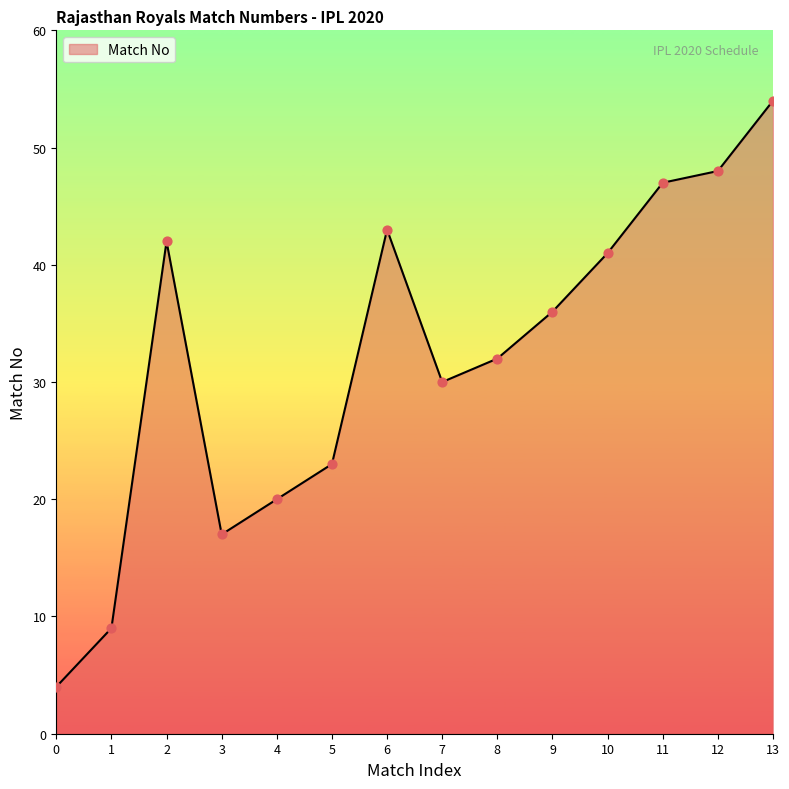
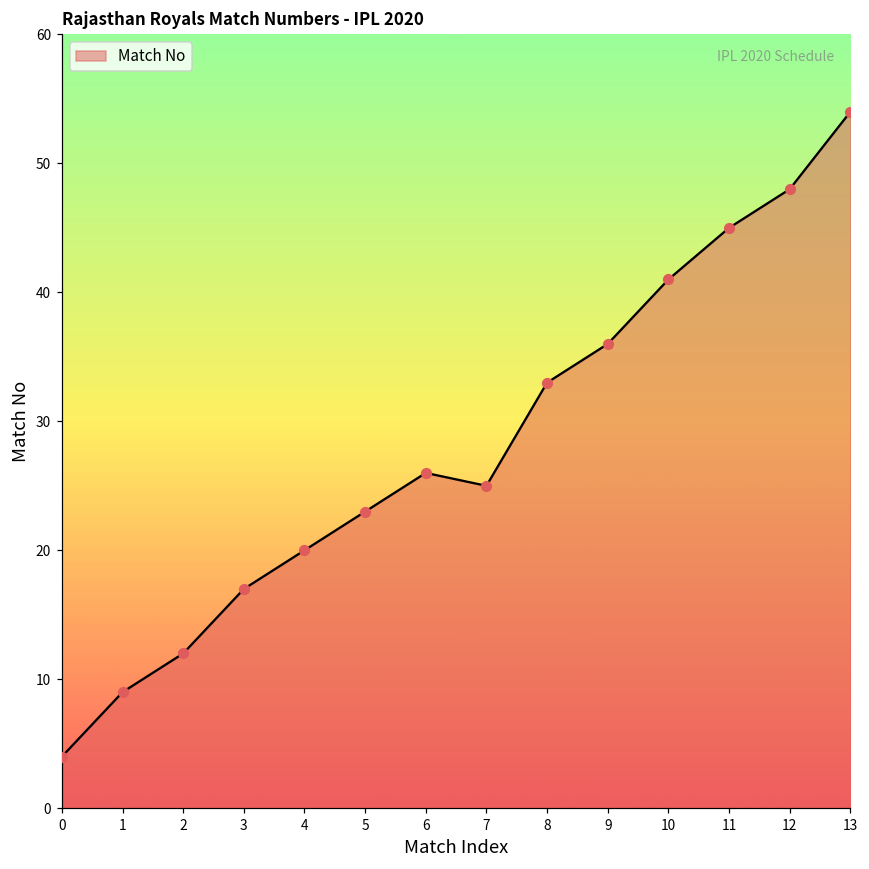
2: 42 -> 12
6: 43 -> 26
7: 30 -> 25
8: 32 -> 33
11: 47 -> 45
